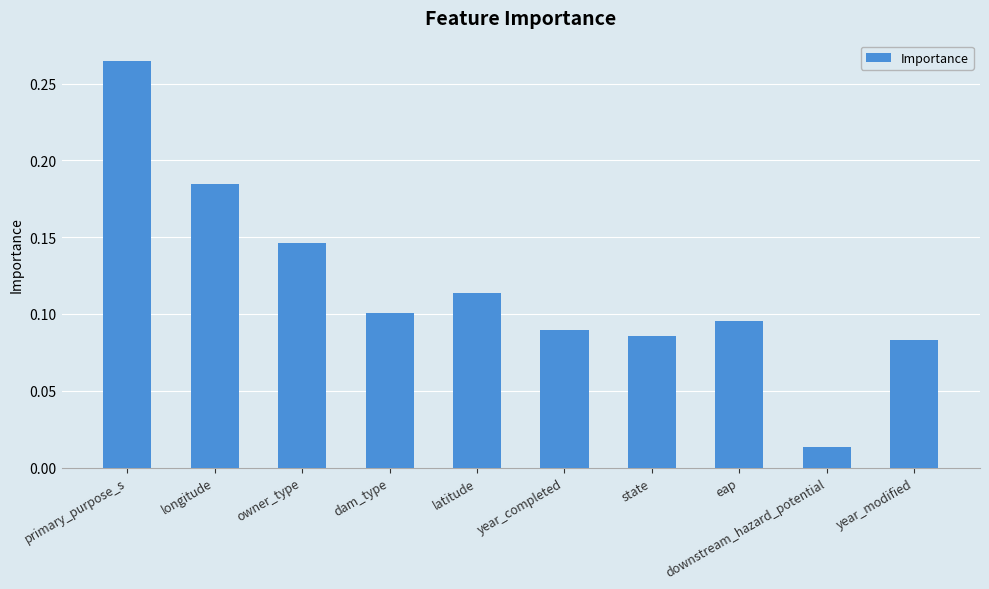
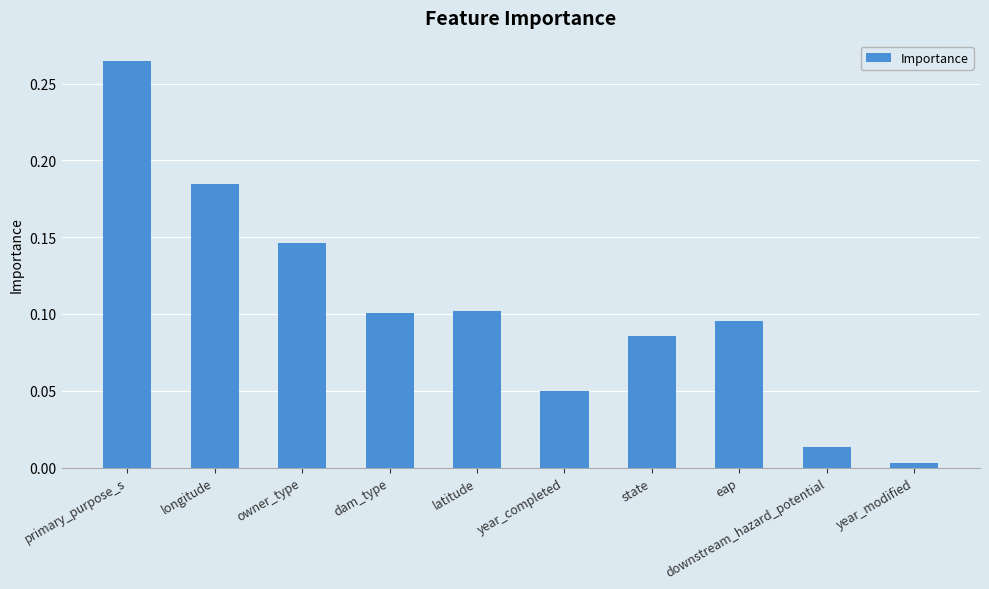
latitude: 0.114 -> 0.102
year_completed: 0.089 -> 0.050
year_modified: 0.083 -> 0.003
